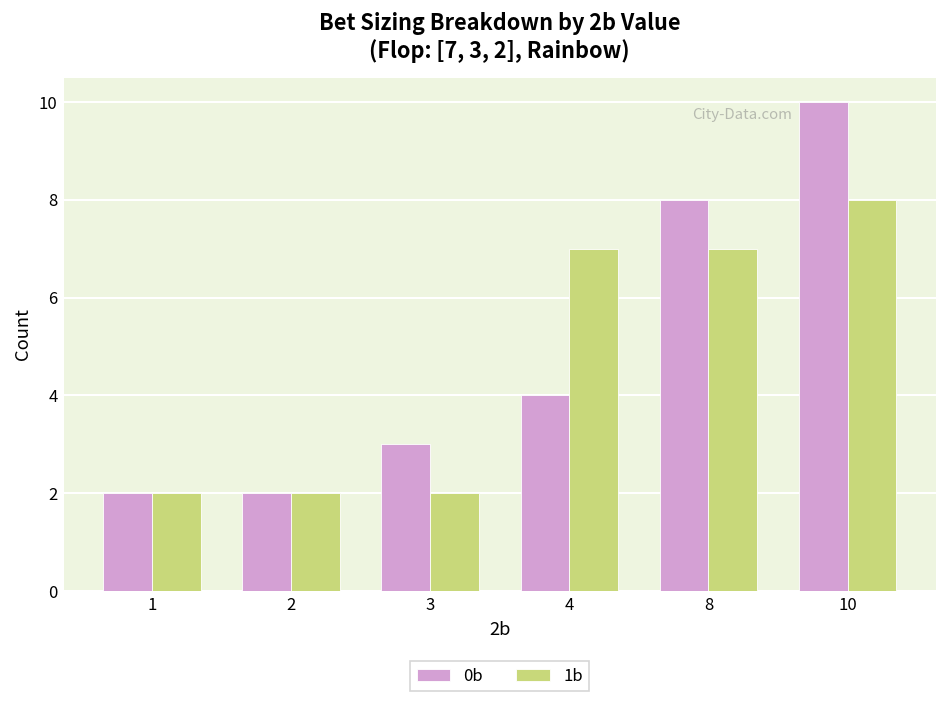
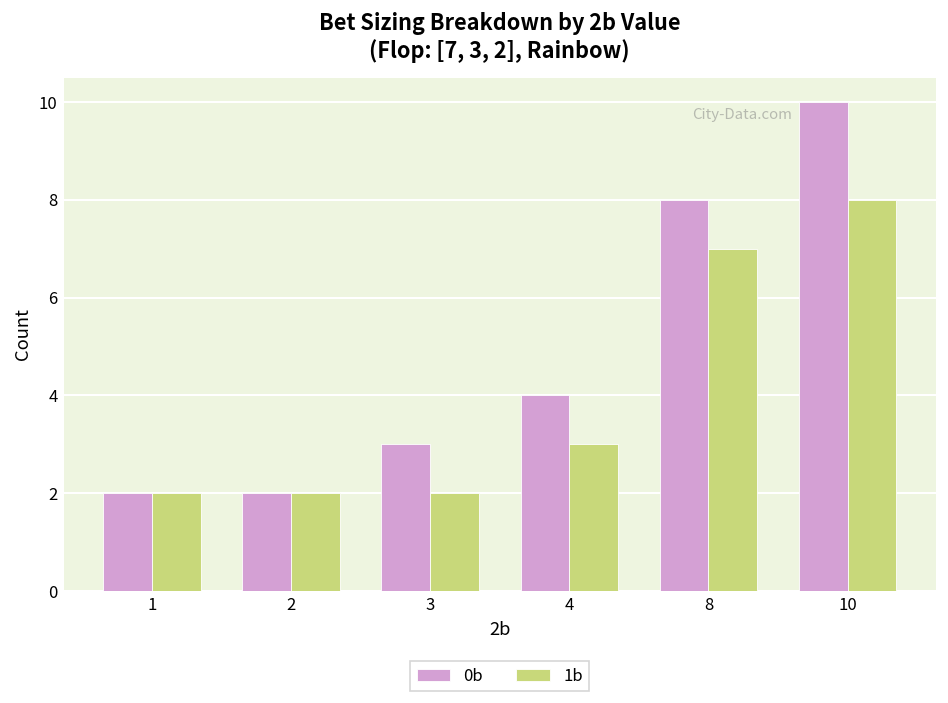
1b, 4: 7 -> 3
